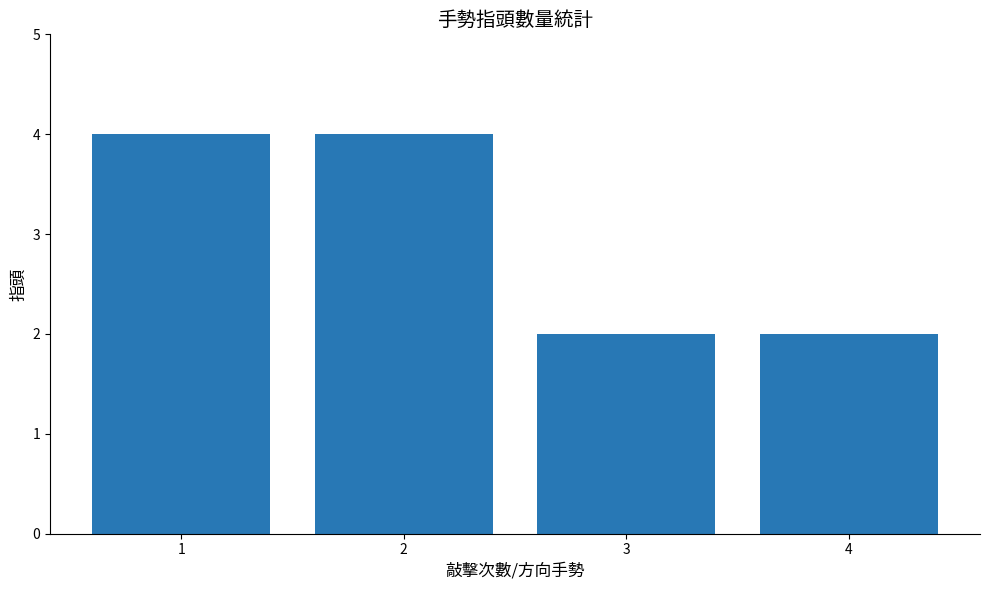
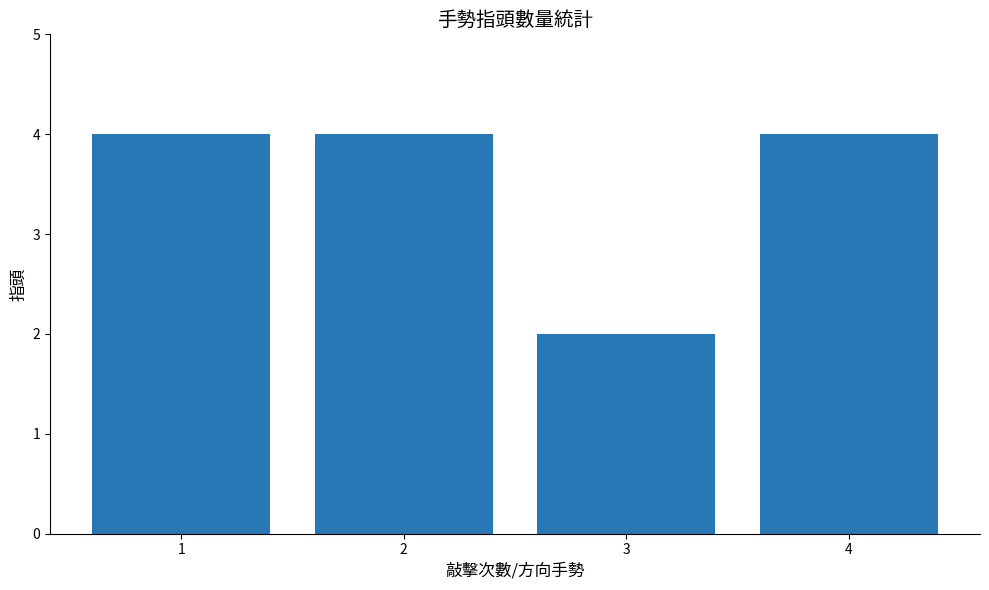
4: 2 -> 4
